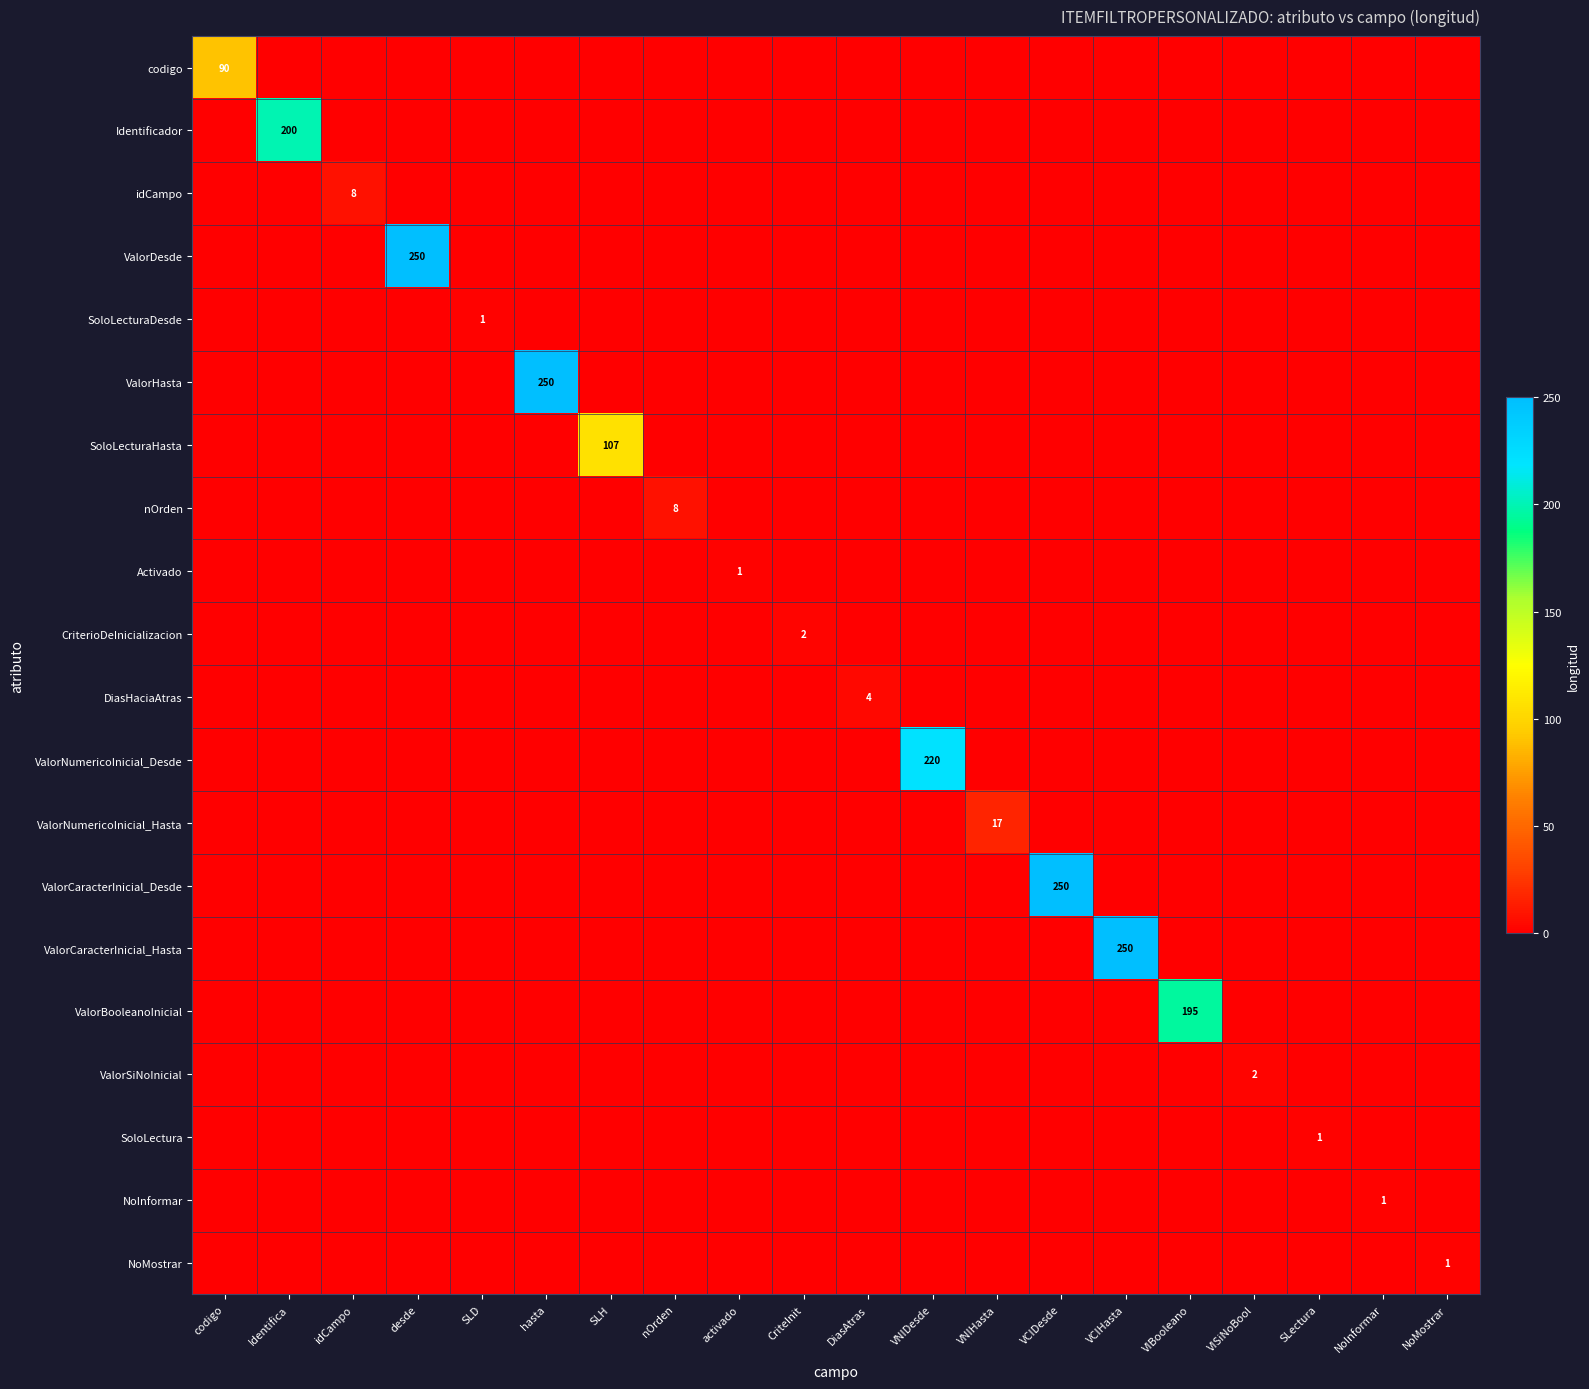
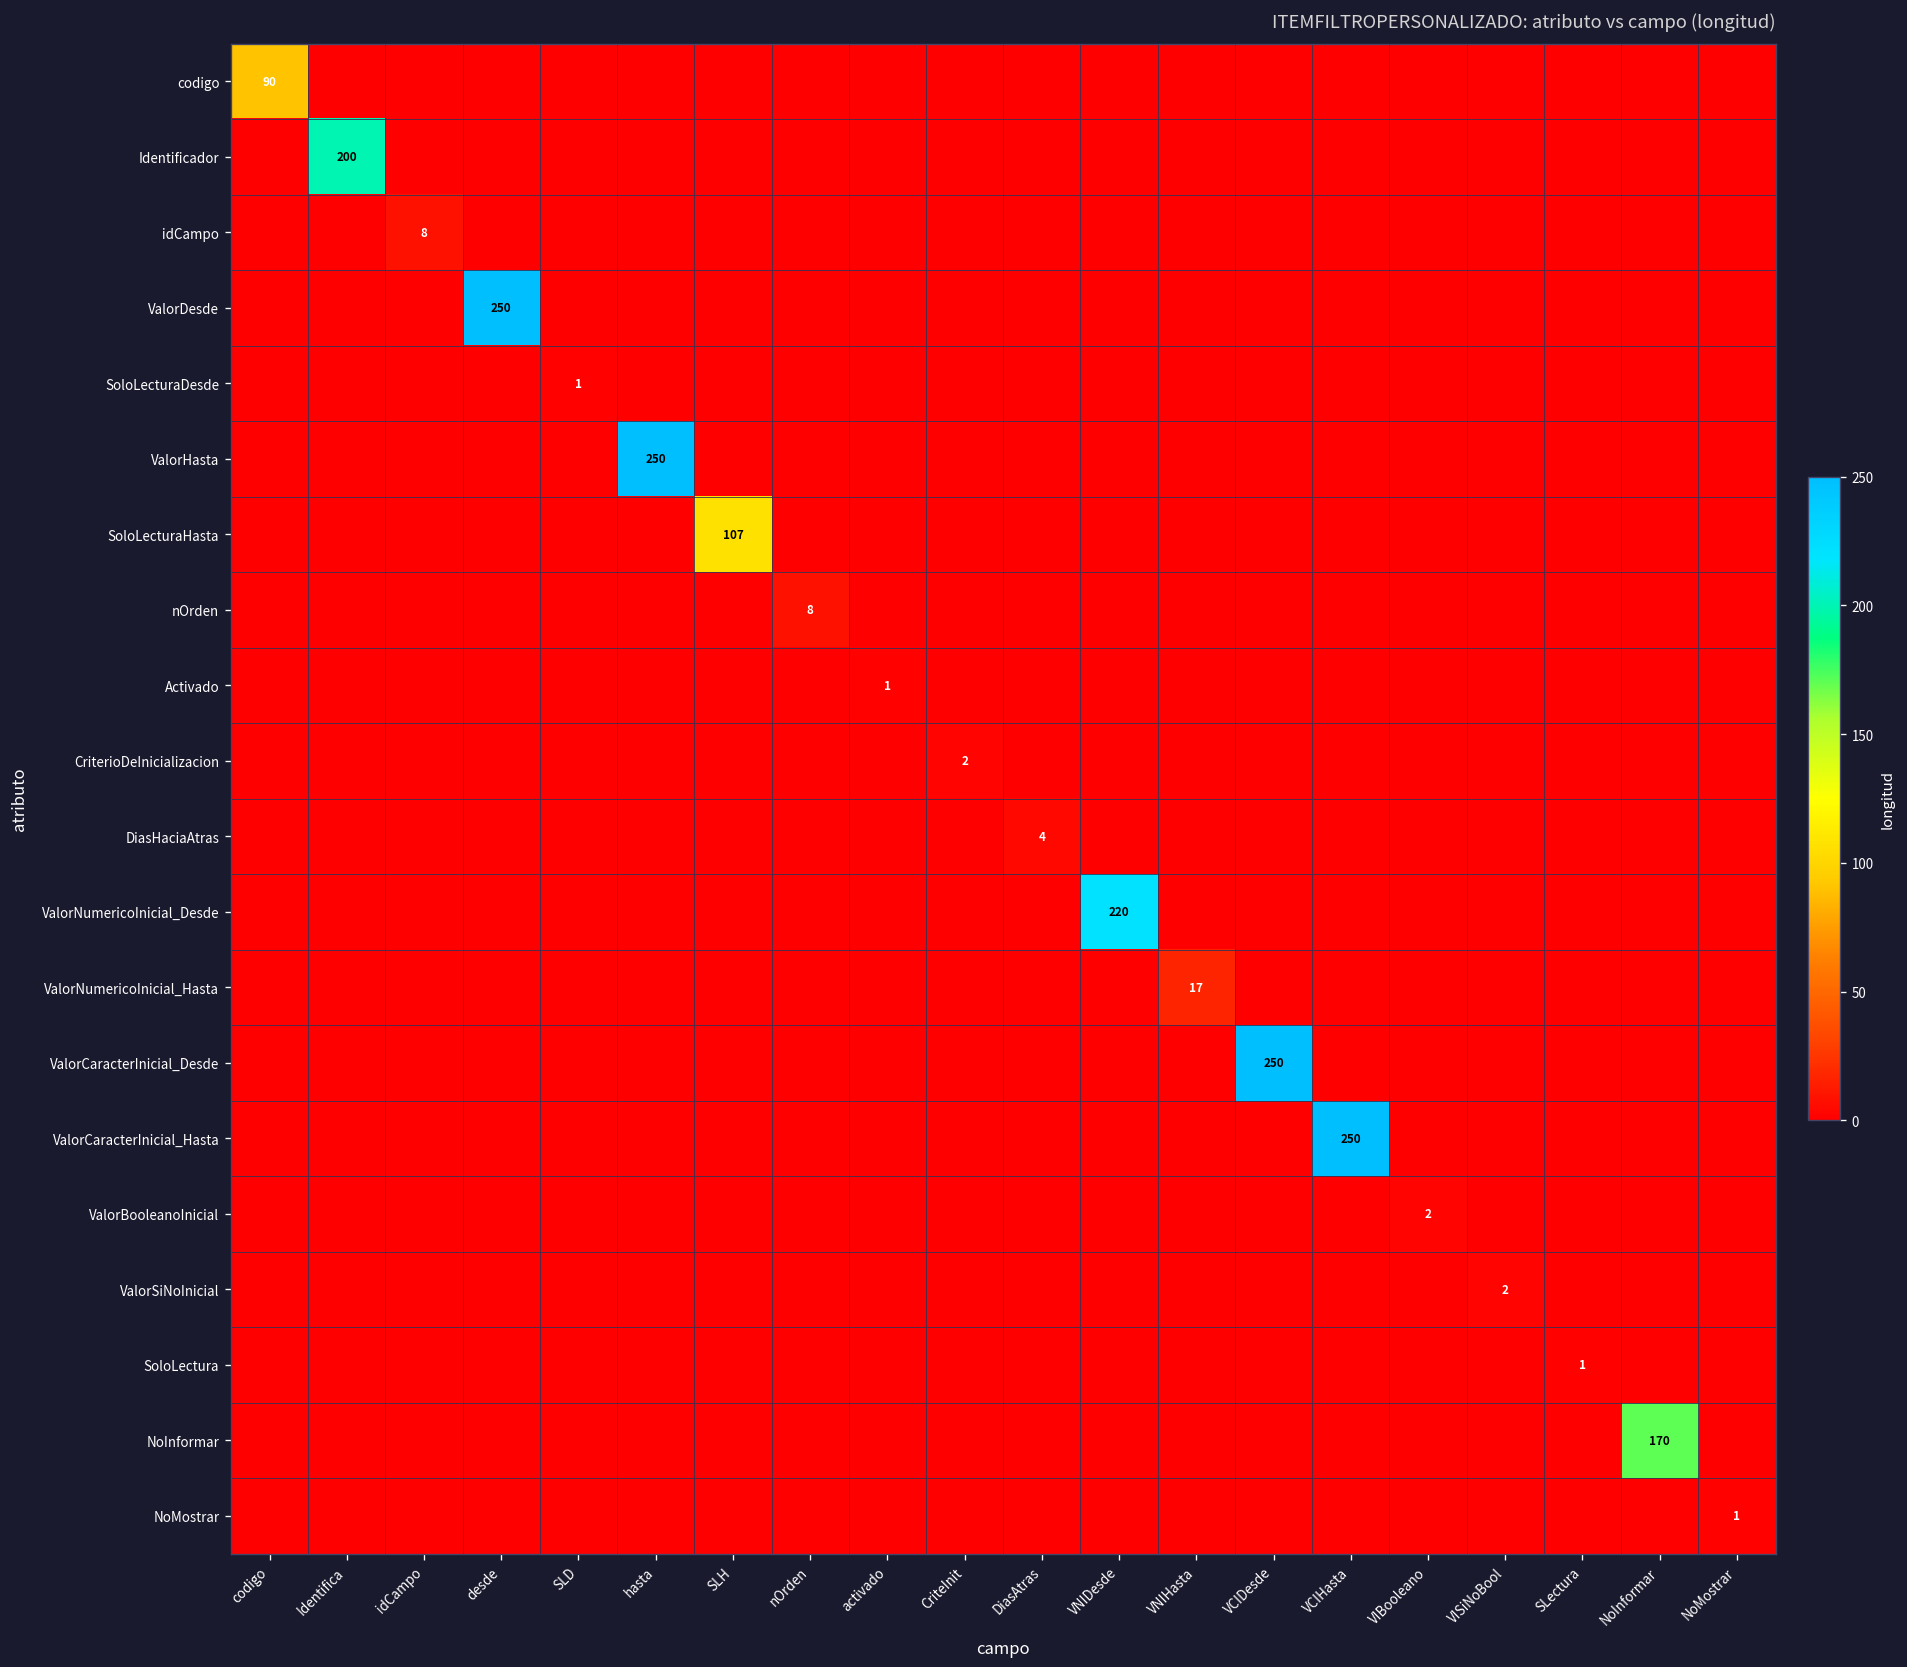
ValorBooleanoInicial, VIBooleano: 195 -> 2
NoInformar, NoInformar: 1 -> 170
